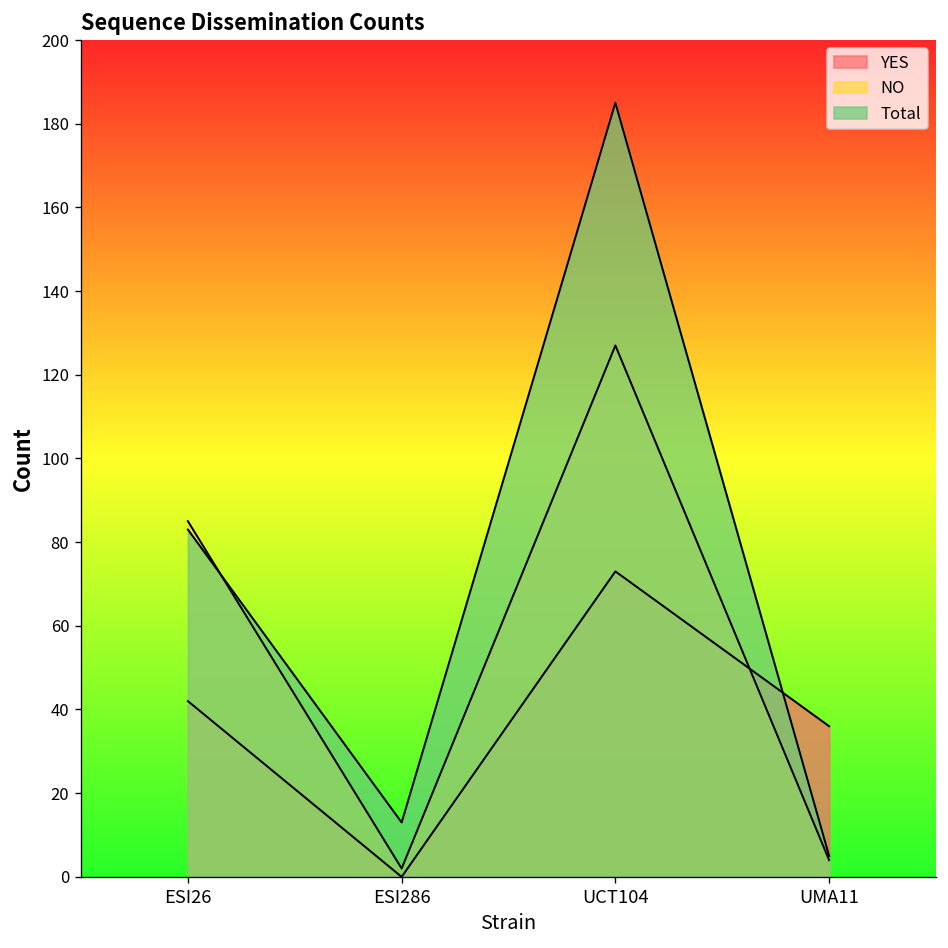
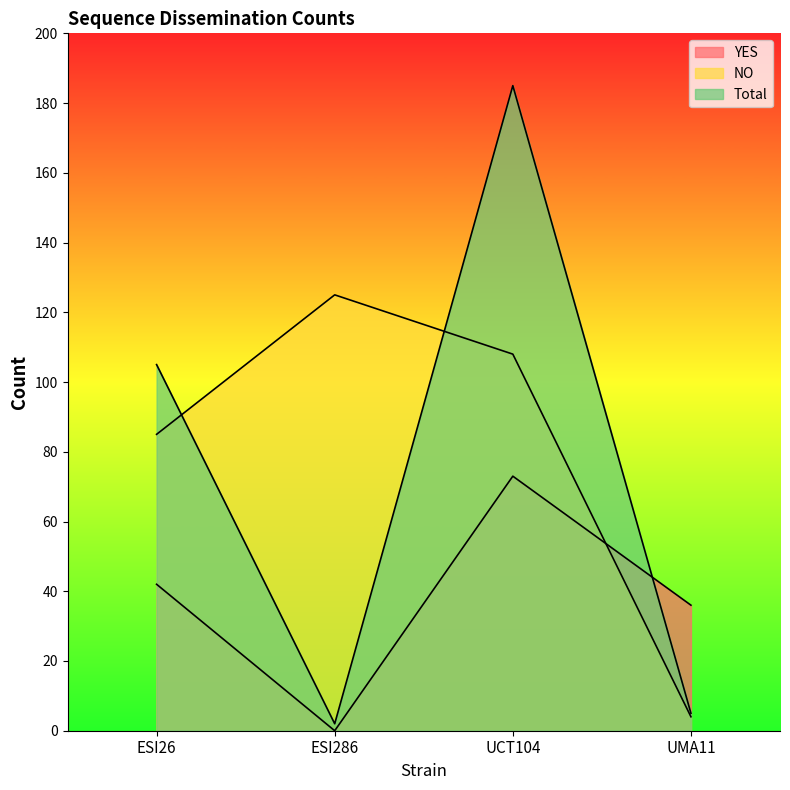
Total, ESI26: 83 -> 105
NO, ESI286: 2 -> 125
Total, ESI286: 13 -> 2
NO, UCT104: 127 -> 108
